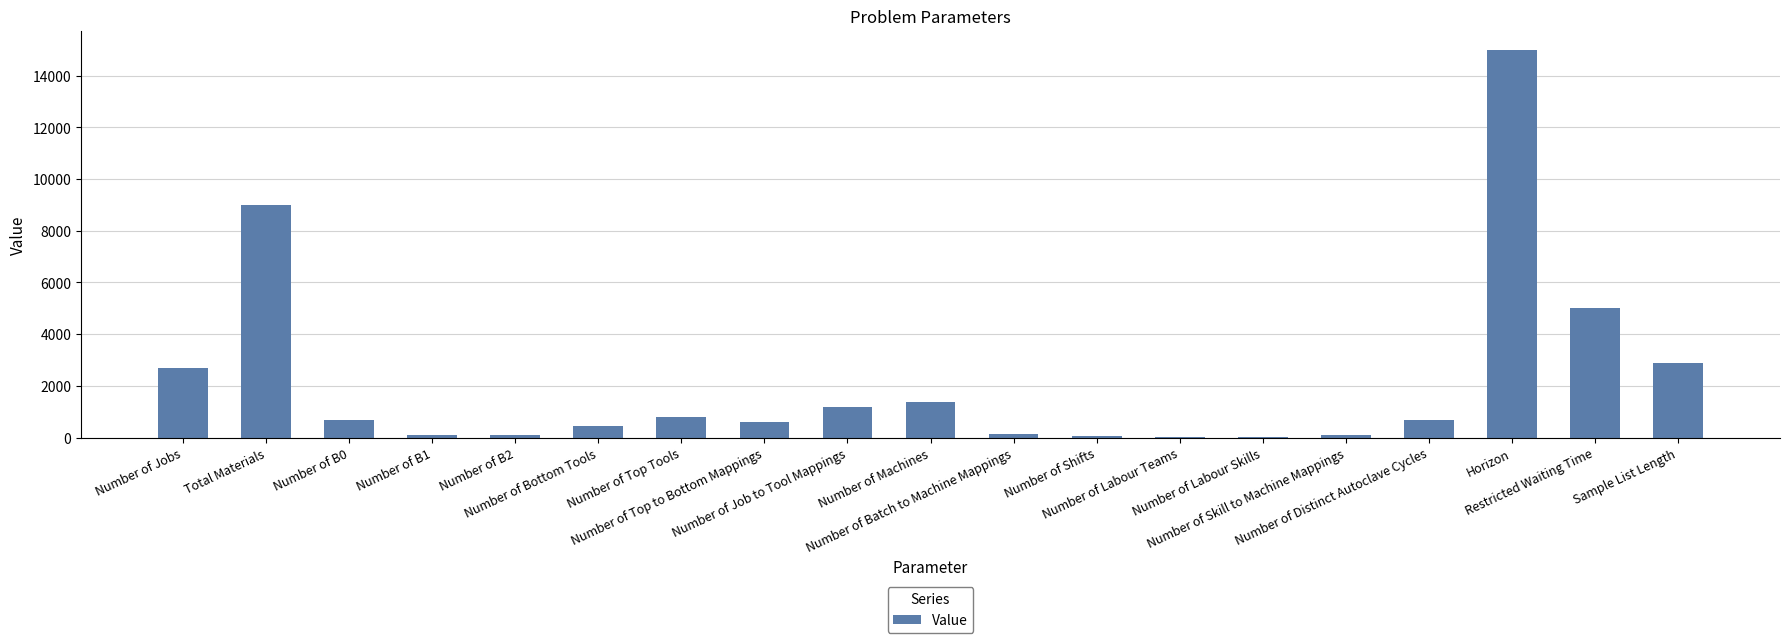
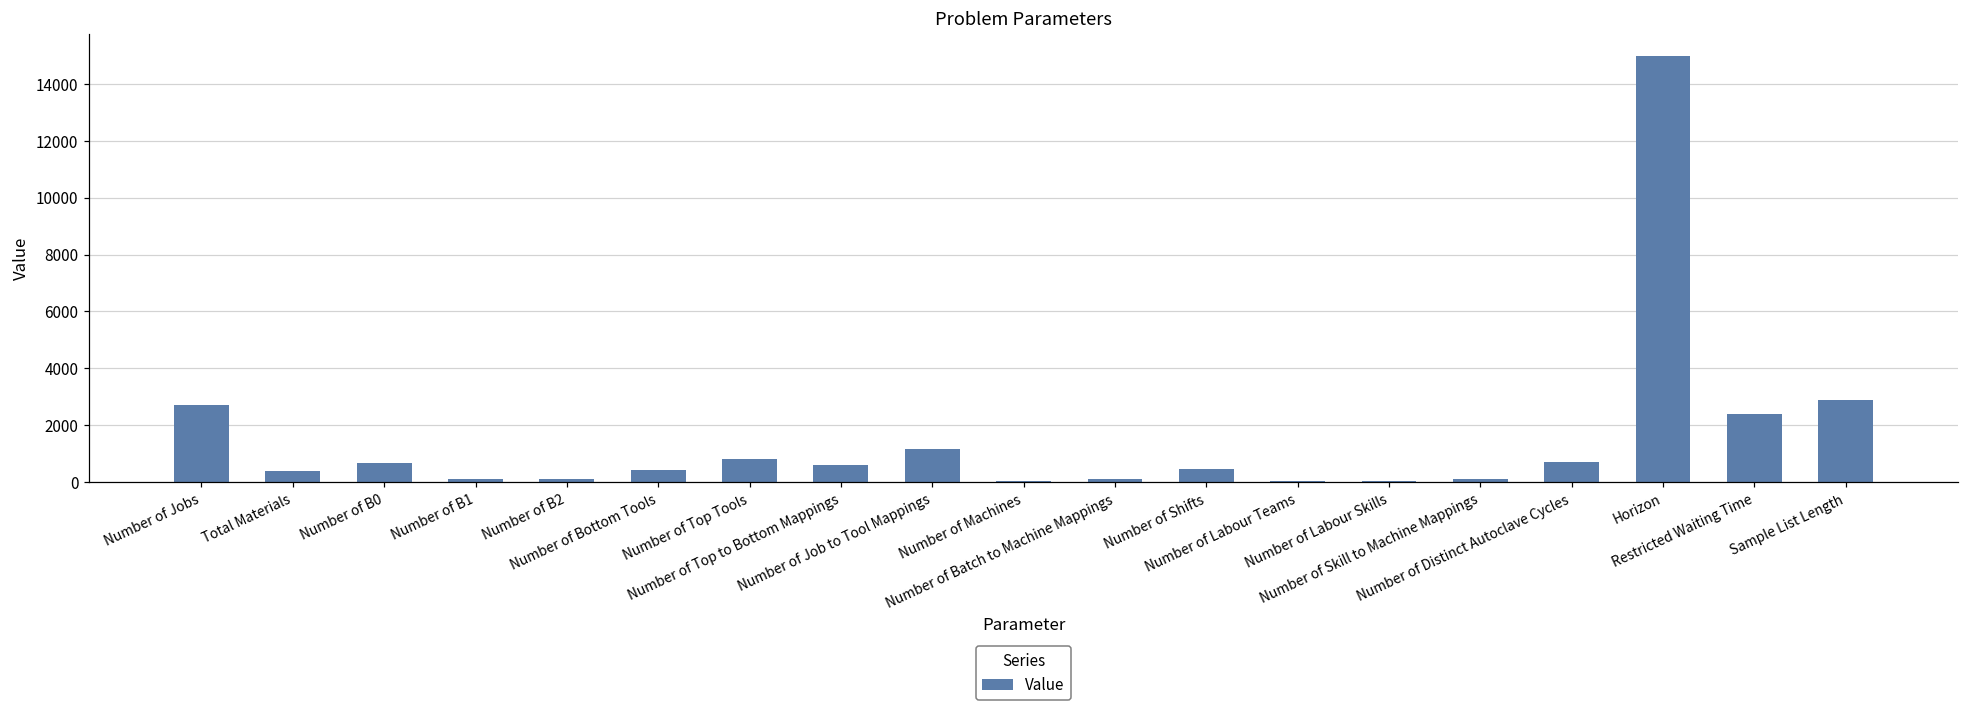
Total Materials: 9000 -> 400
Number of Machines: 1400 -> 0
Number of Shifts: 0 -> 500
Restricted Waiting Time: 5000 -> 2400
